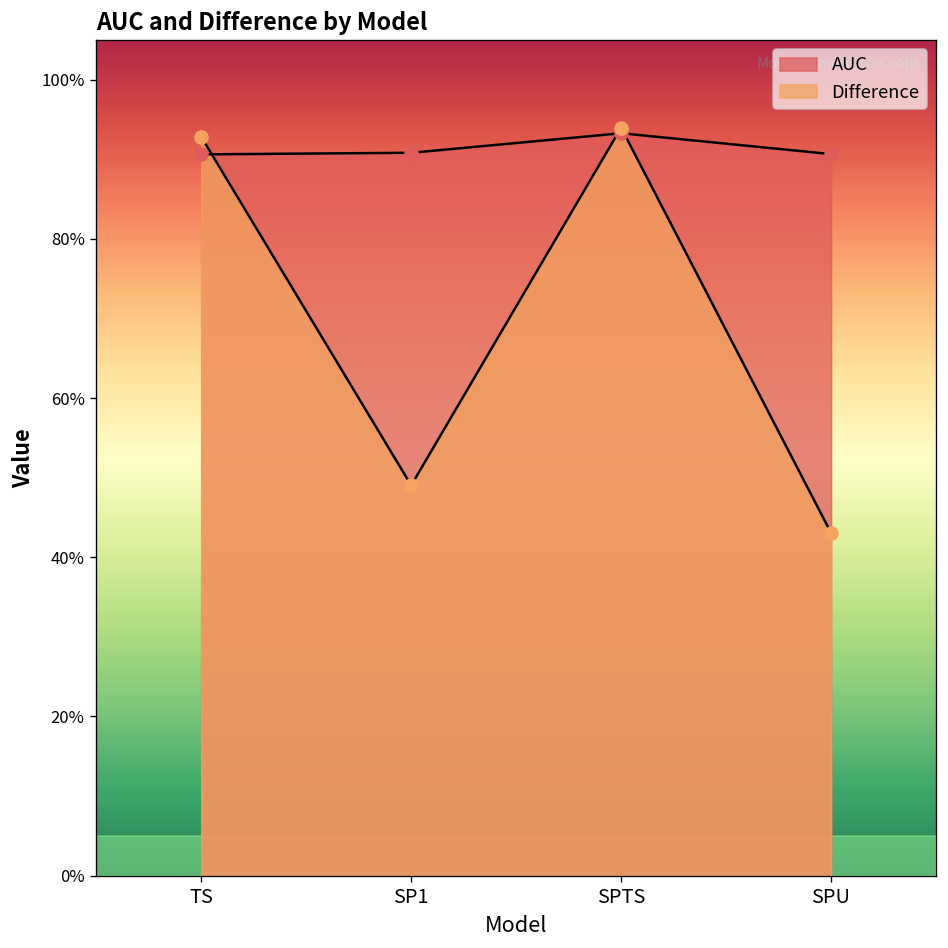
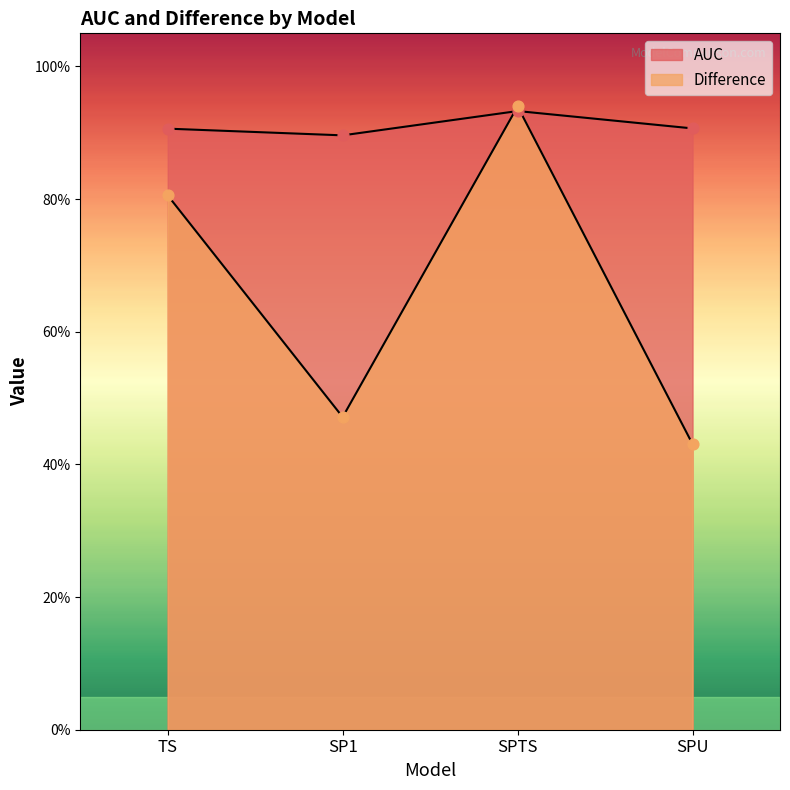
Difference, TS: 93% -> 81%
AUC, SP1: 91% -> 90%
Difference, SP1: 49% -> 47%
